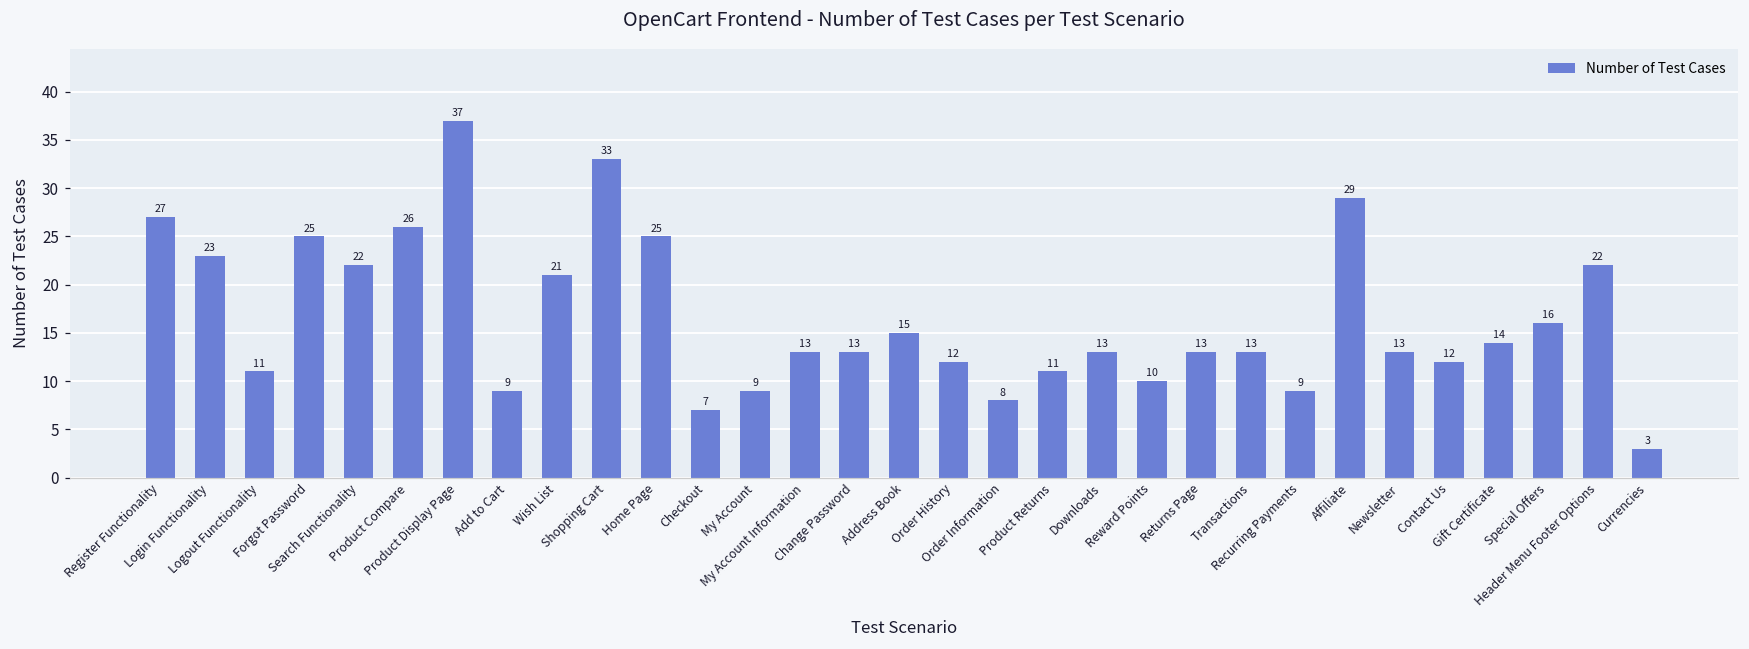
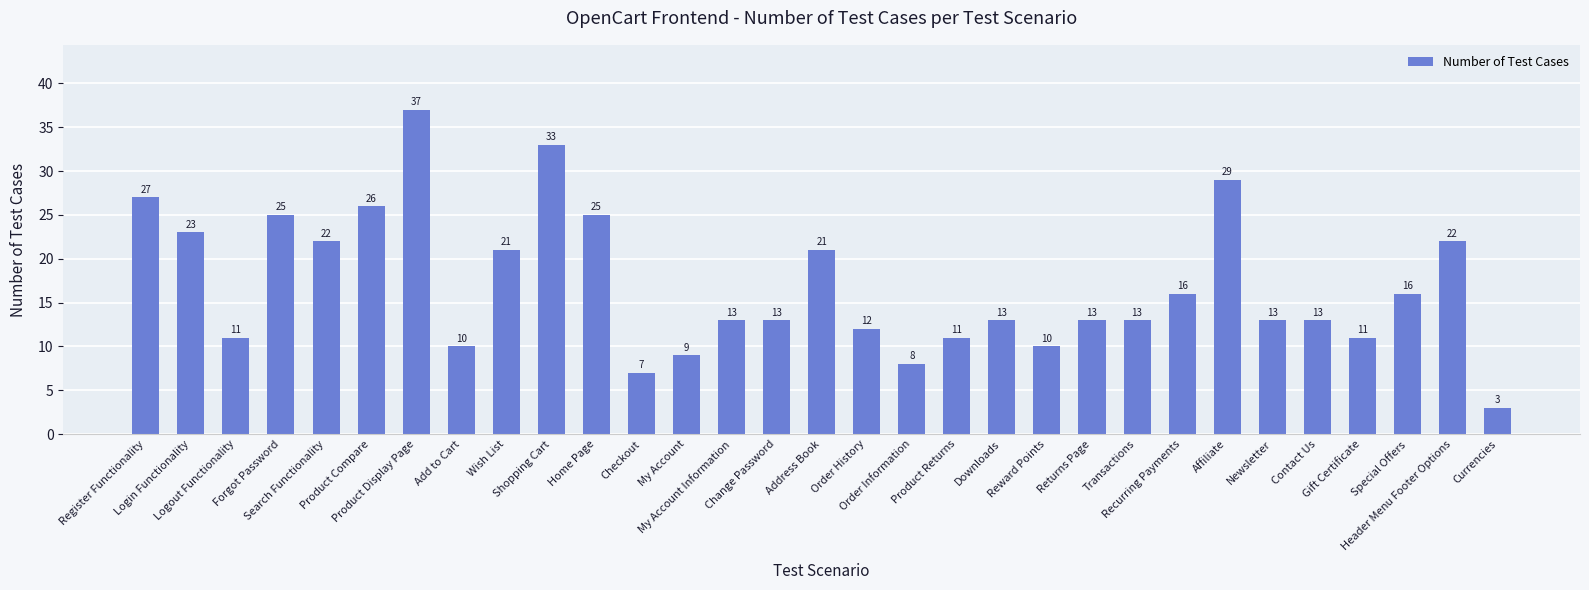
Add to Cart: 9 -> 10
Address Book: 15 -> 21
Recurring Payments: 9 -> 16
Contact Us: 12 -> 13
Gift Certificate: 14 -> 11
